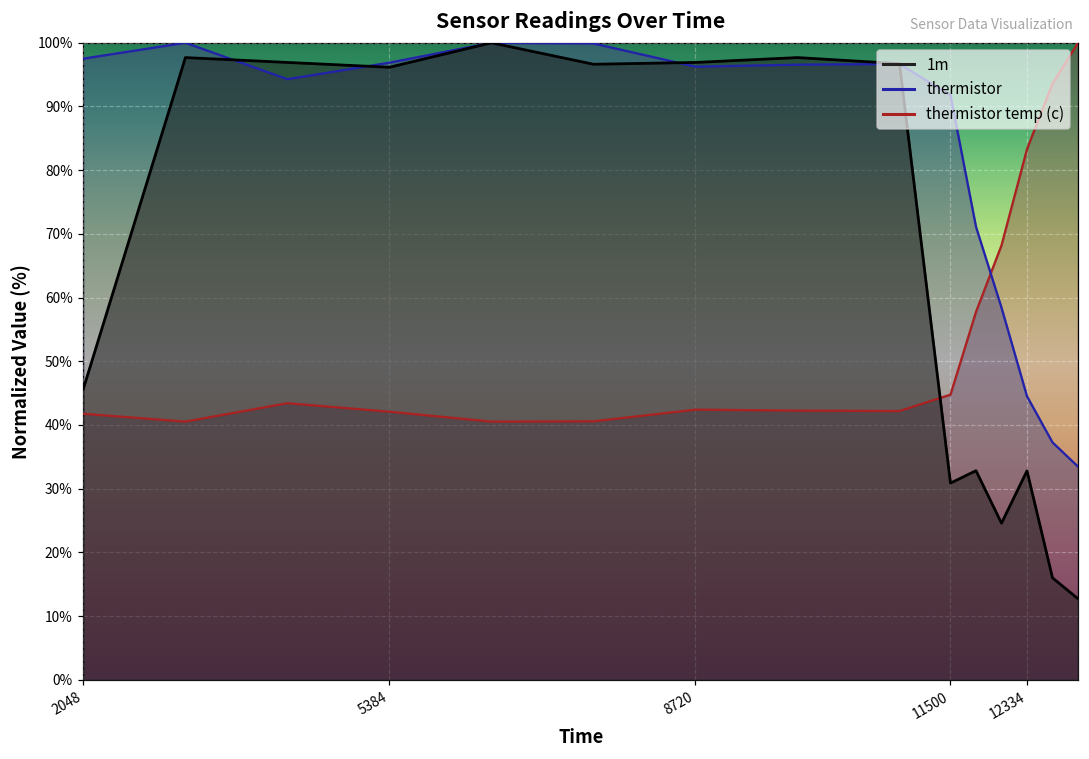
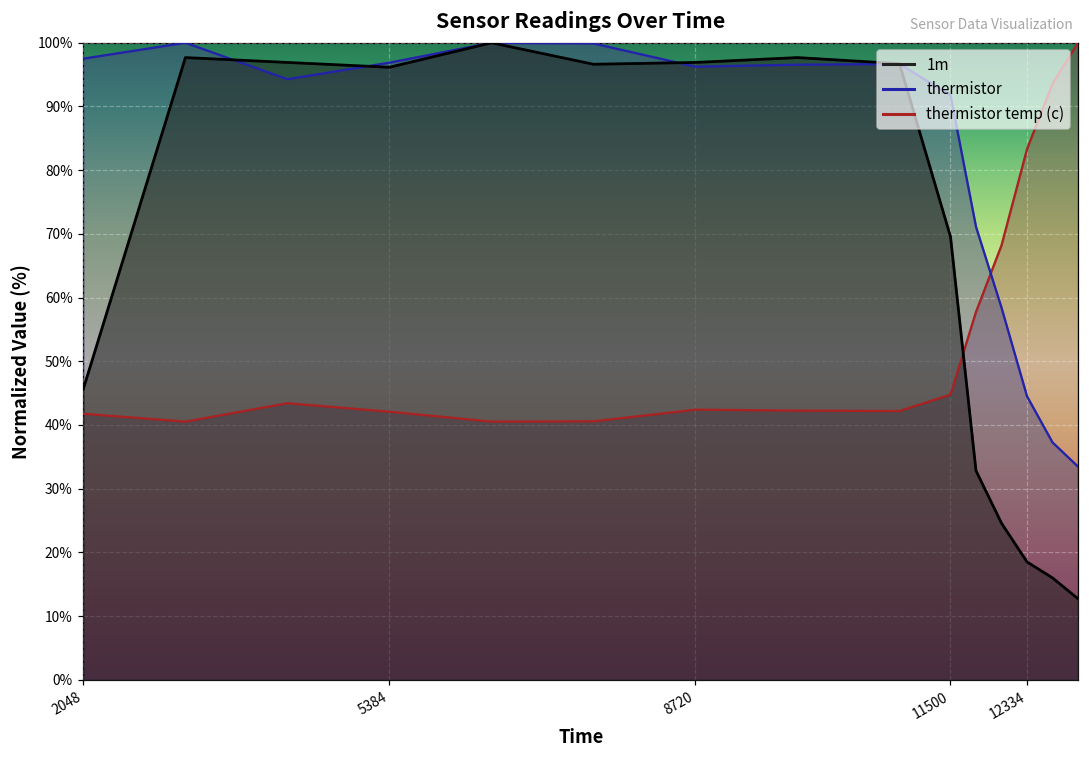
1m, 11500: 31% -> 70%
1m, 12334: 33% -> 19%
